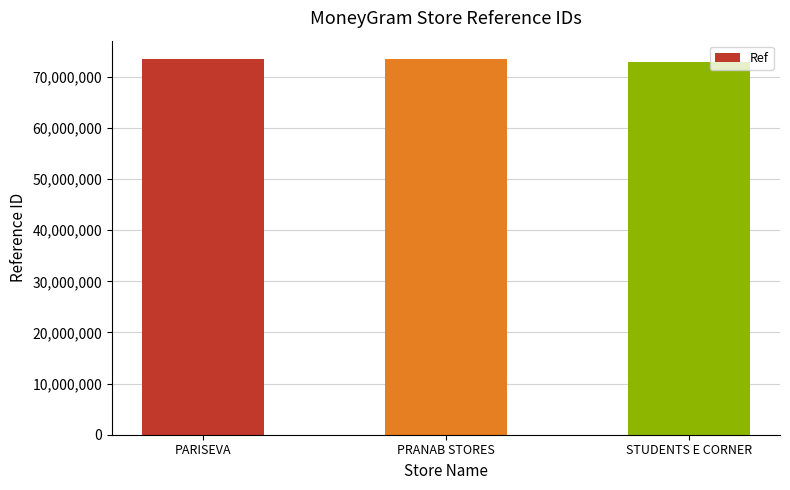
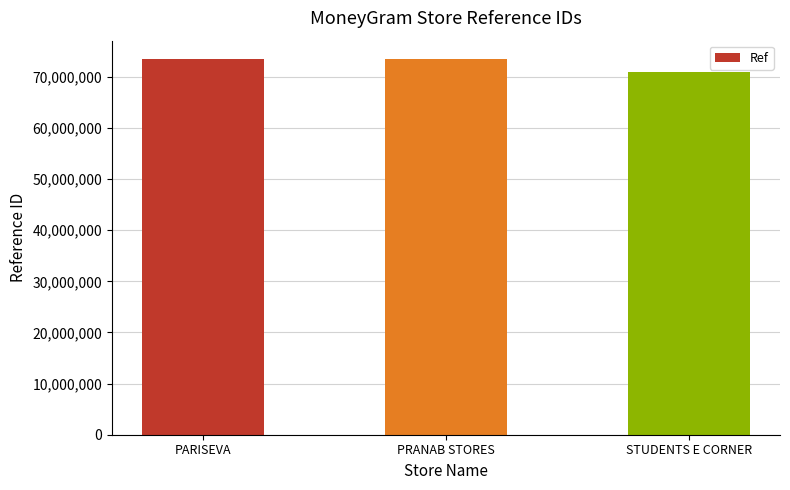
STUDENTS E CORNER: 73,000,000 -> 71,000,000
